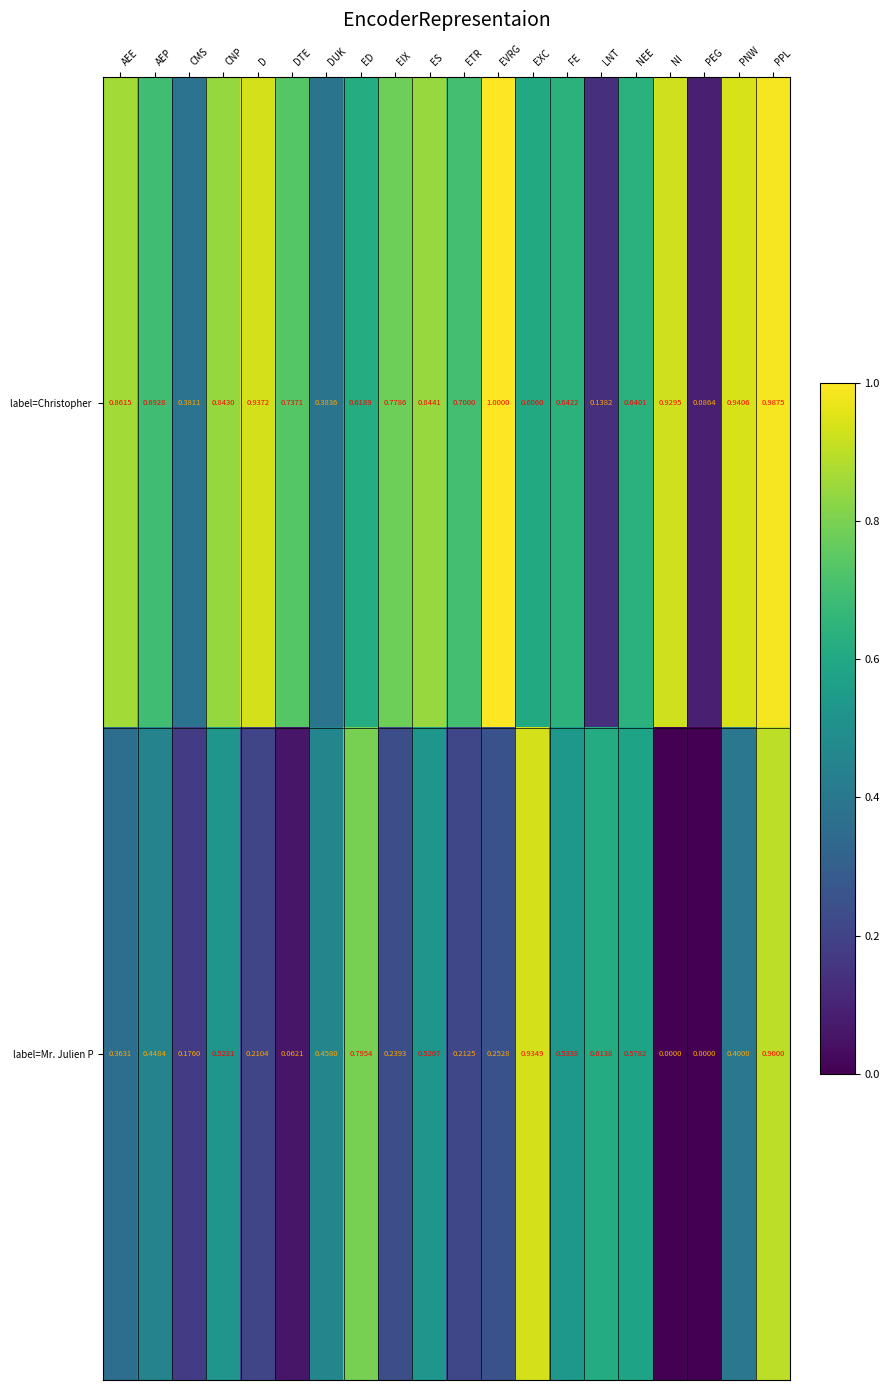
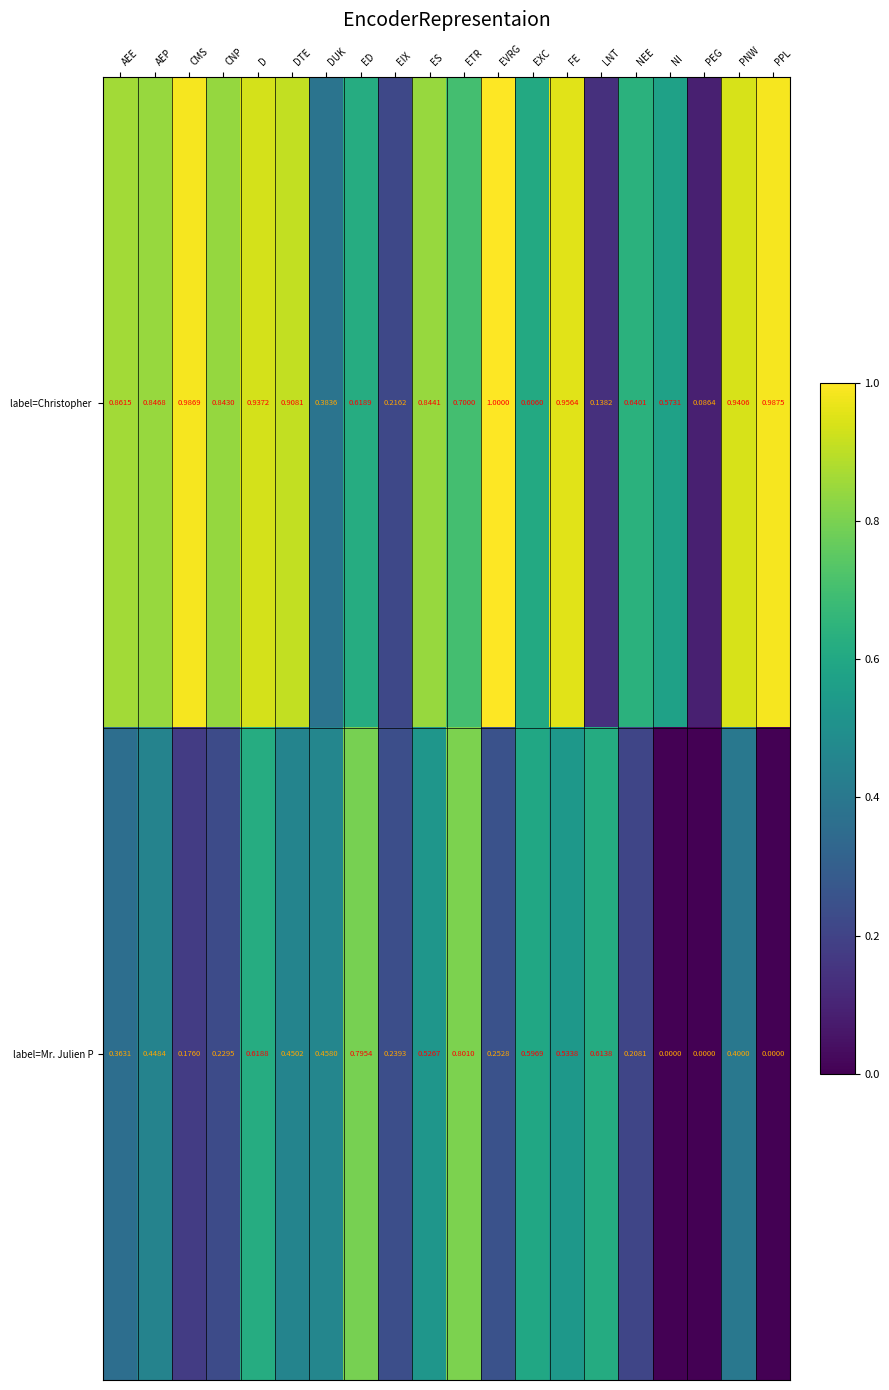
label=Christopher, AEP: 0.6928 -> 0.8468
label=Christopher, CMS: 0.3811 -> 0.9869
label=Christopher, DTE: 0.7371 -> 0.9081
label=Christopher, EIX: 0.7786 -> 0.2162
label=Christopher, FE: 0.6422 -> 0.9564
label=Christopher, NI: 0.9295 -> 0.5731
label=Mr. Julien P, CNP: 0.5221 -> 0.2295
label=Mr. Julien P, D: 0.2104 -> 0.6188
label=Mr. Julien P, DTE: 0.0621 -> 0.4502
label=Mr. Julien P, ETR: 0.2125 -> 0.8010
label=Mr. Julien P, EXC: 0.9349 -> 0.5969
label=Mr. Julien P, NEE: 0.5782 -> 0.2081
label=Mr. Julien P, PPL: 0.9000 -> 0.0000
